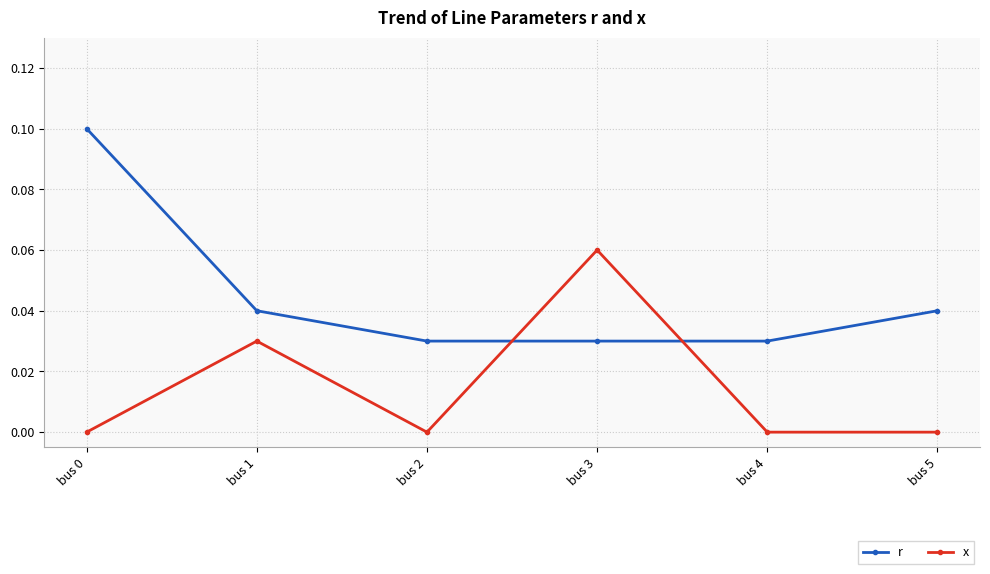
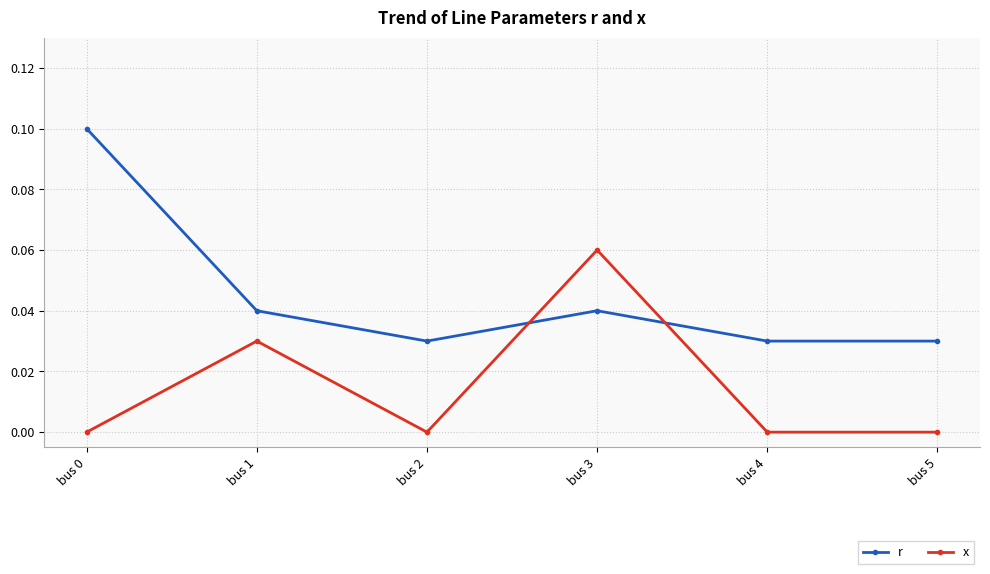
r, bus 3: 0.03 -> 0.04
r, bus 5: 0.04 -> 0.03
